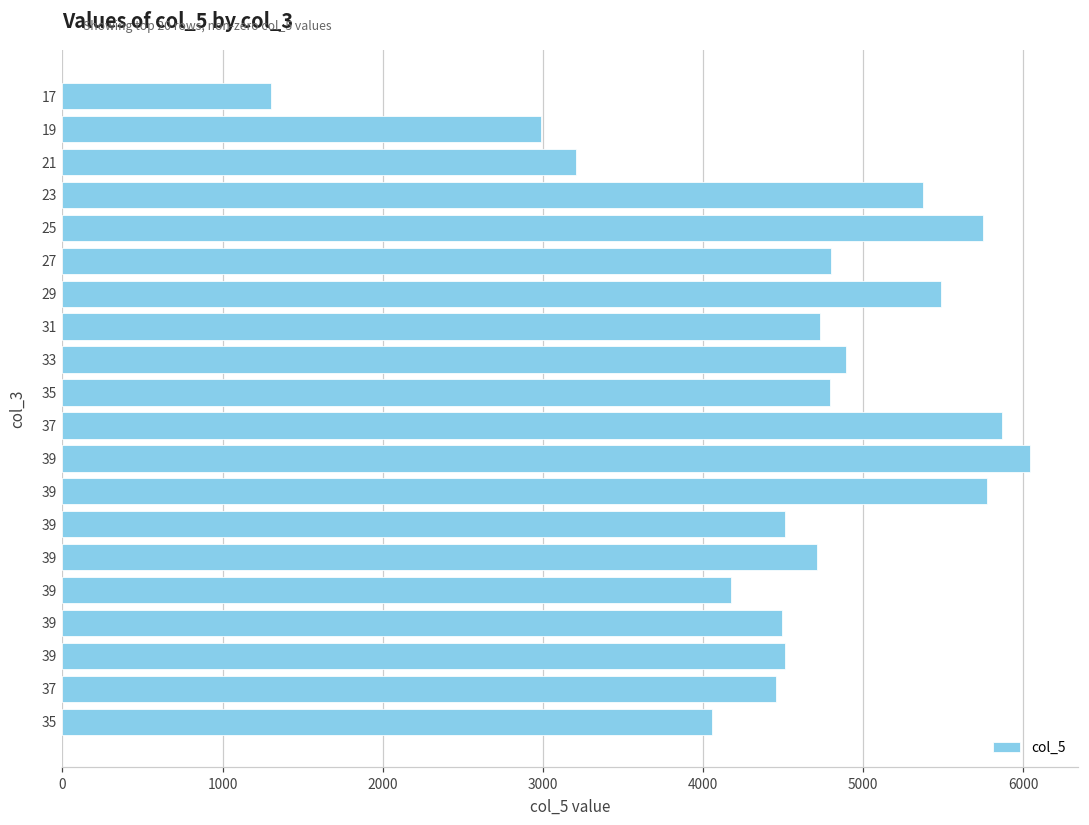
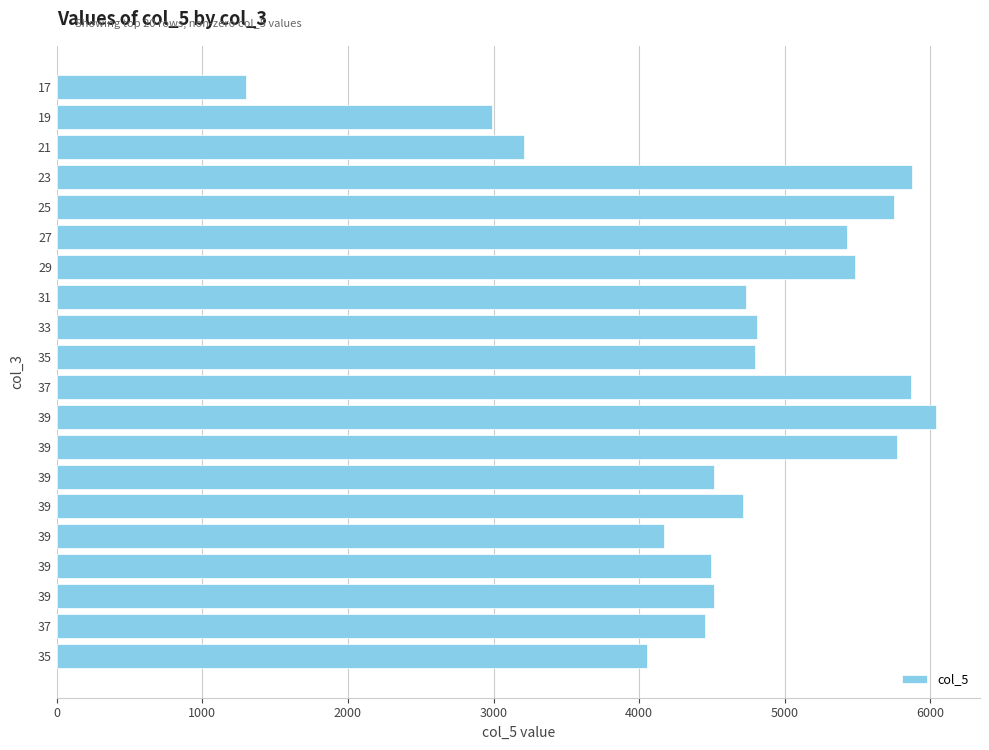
23: 5370 -> 5870
27: 4800 -> 5430
33: 4890 -> 4810
